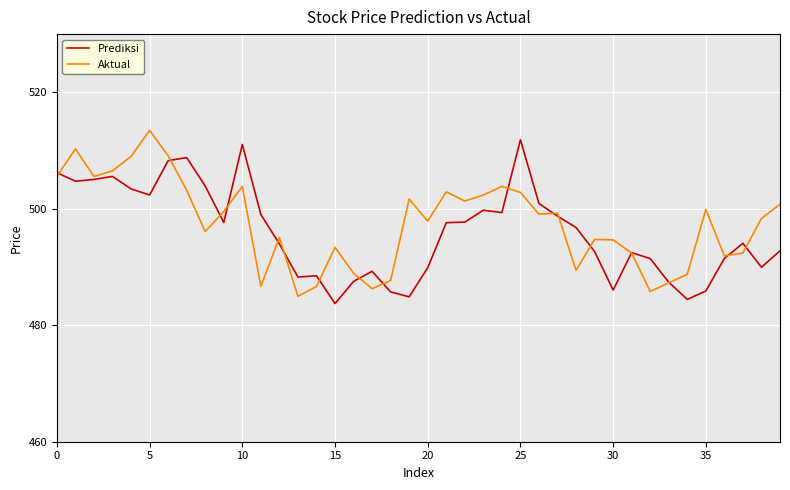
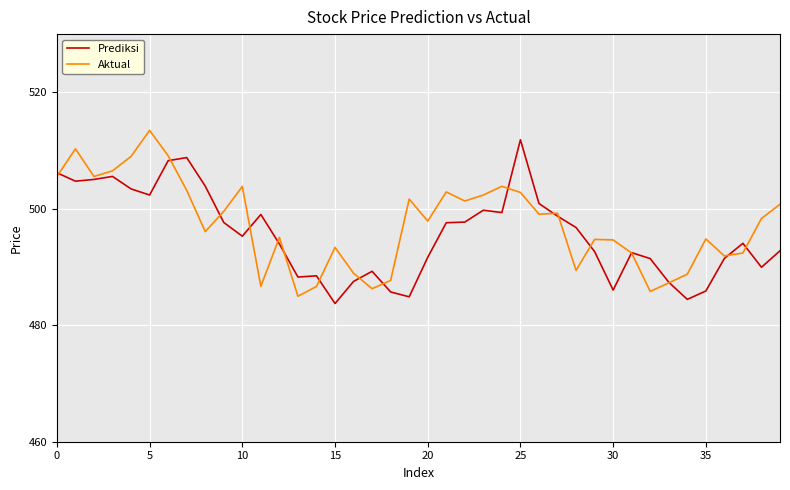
Prediksi, 10: 511 -> 495
Prediksi, 20: 490 -> 492
Aktual, 35: 500 -> 495
